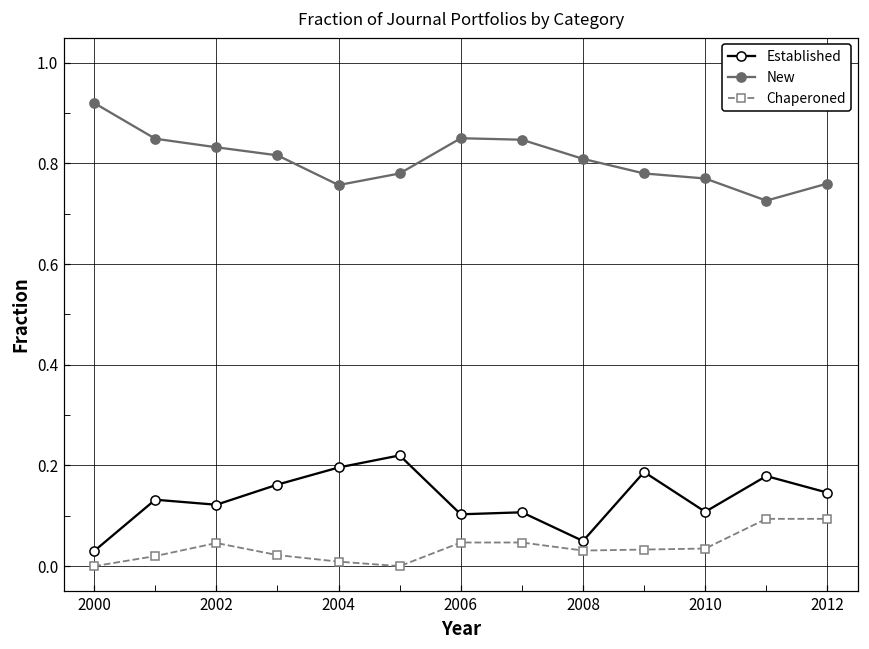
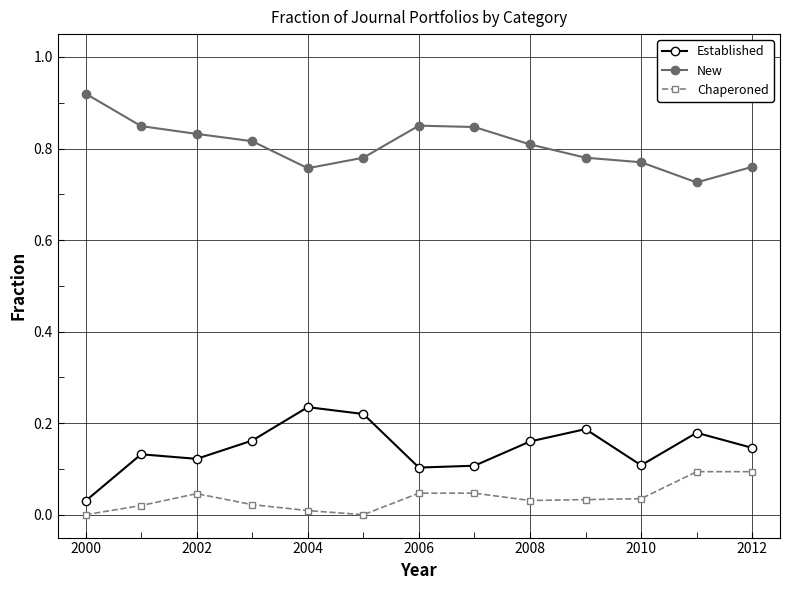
Established, 2004: 0.20 -> 0.24
Established, 2008: 0.05 -> 0.16
